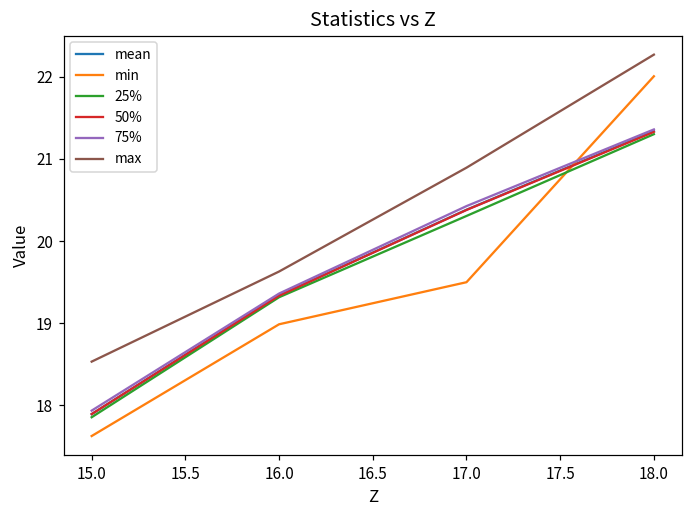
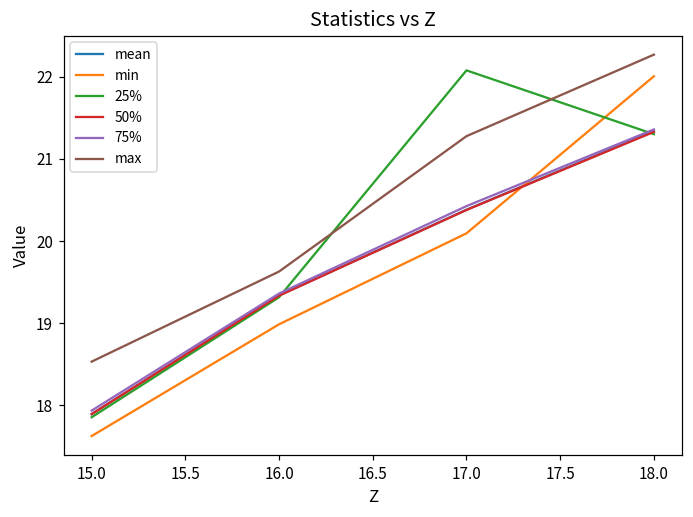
min, 17.0: 19.5 -> 20.1
25%, 17.0: 20.3 -> 22.1
max, 17.0: 20.9 -> 21.3
